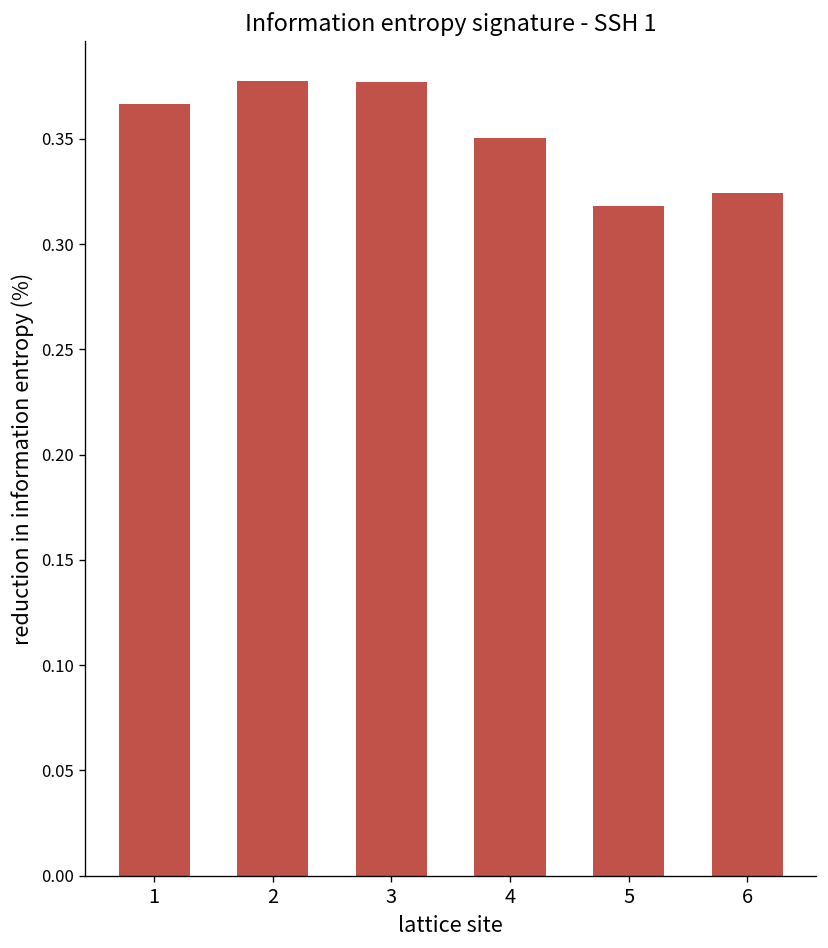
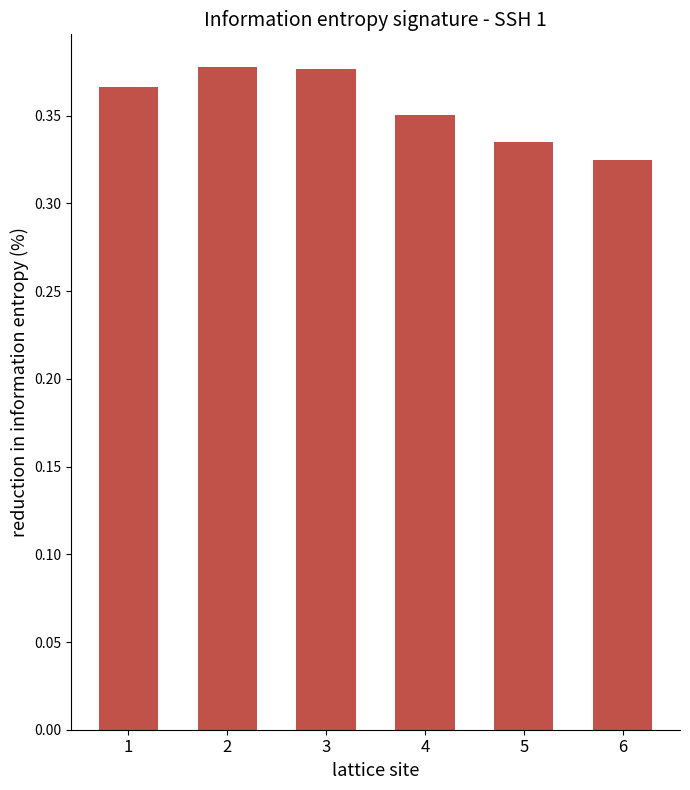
5: 0.318 -> 0.335
